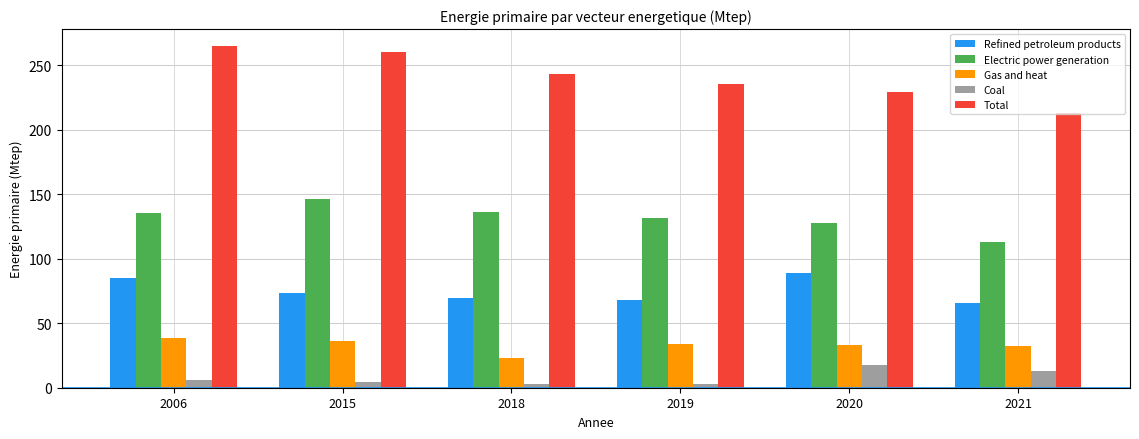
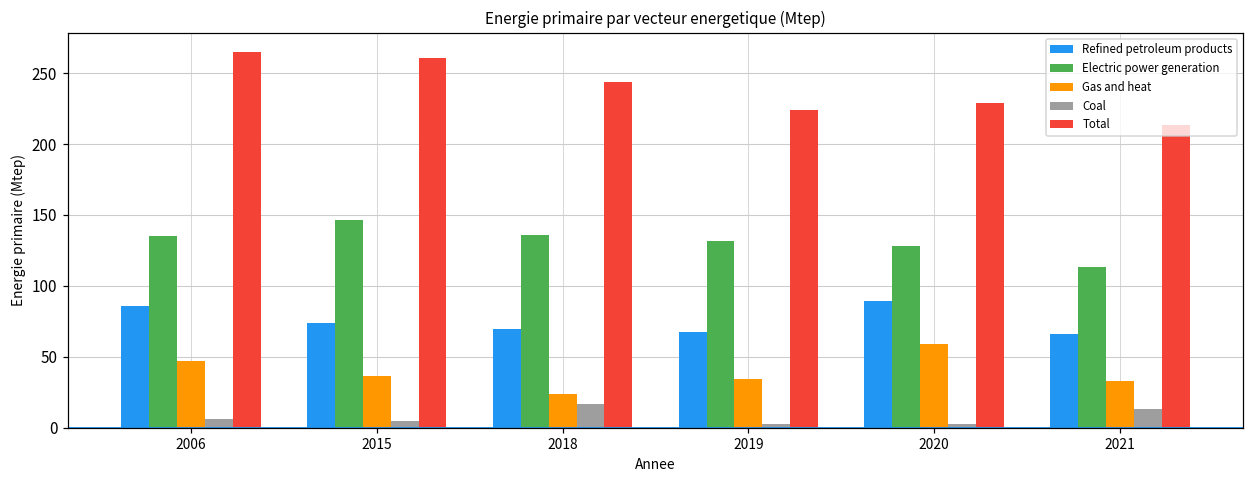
Gas and heat, 2006: 39 -> 47
Coal, 2018: 3 -> 17
Total, 2019: 236 -> 224
Gas and heat, 2020: 33 -> 59
Coal, 2020: 17 -> 2
